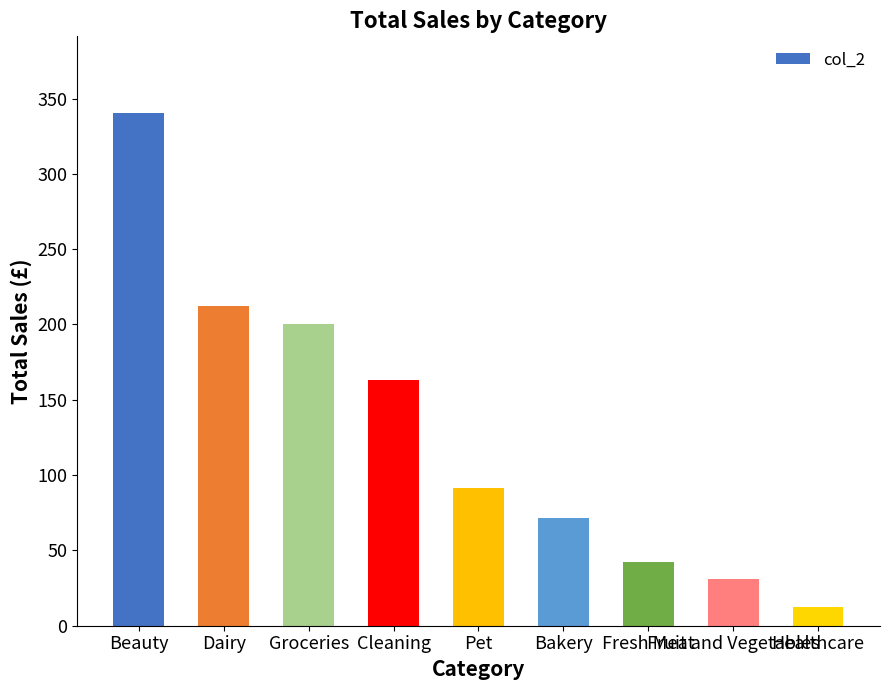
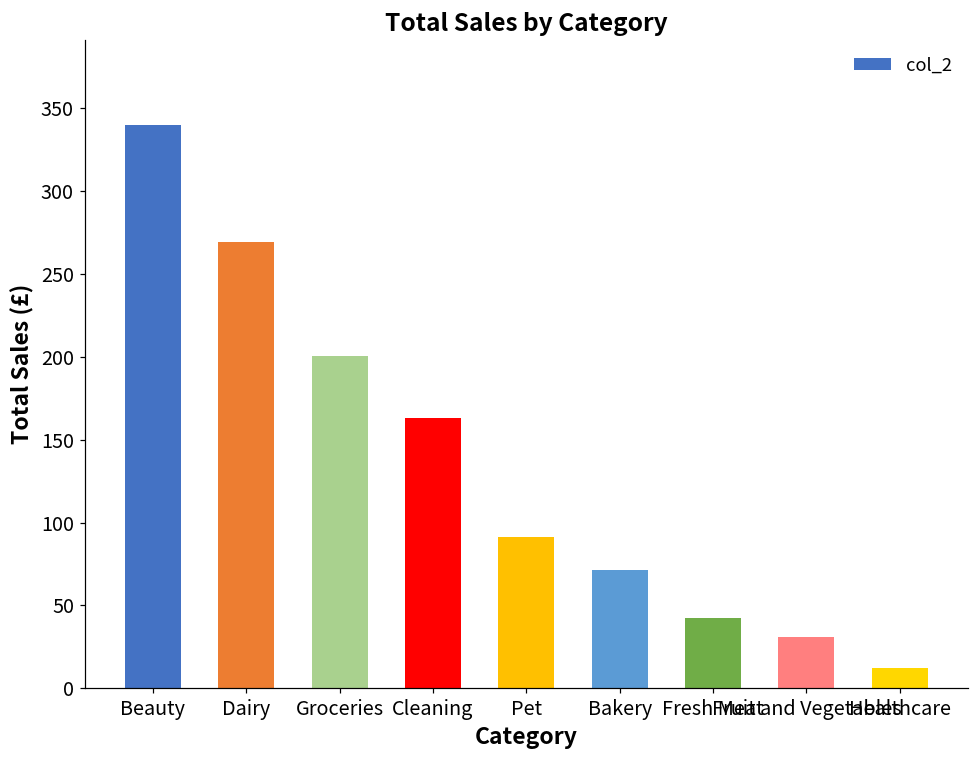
Dairy: 212 -> 269
